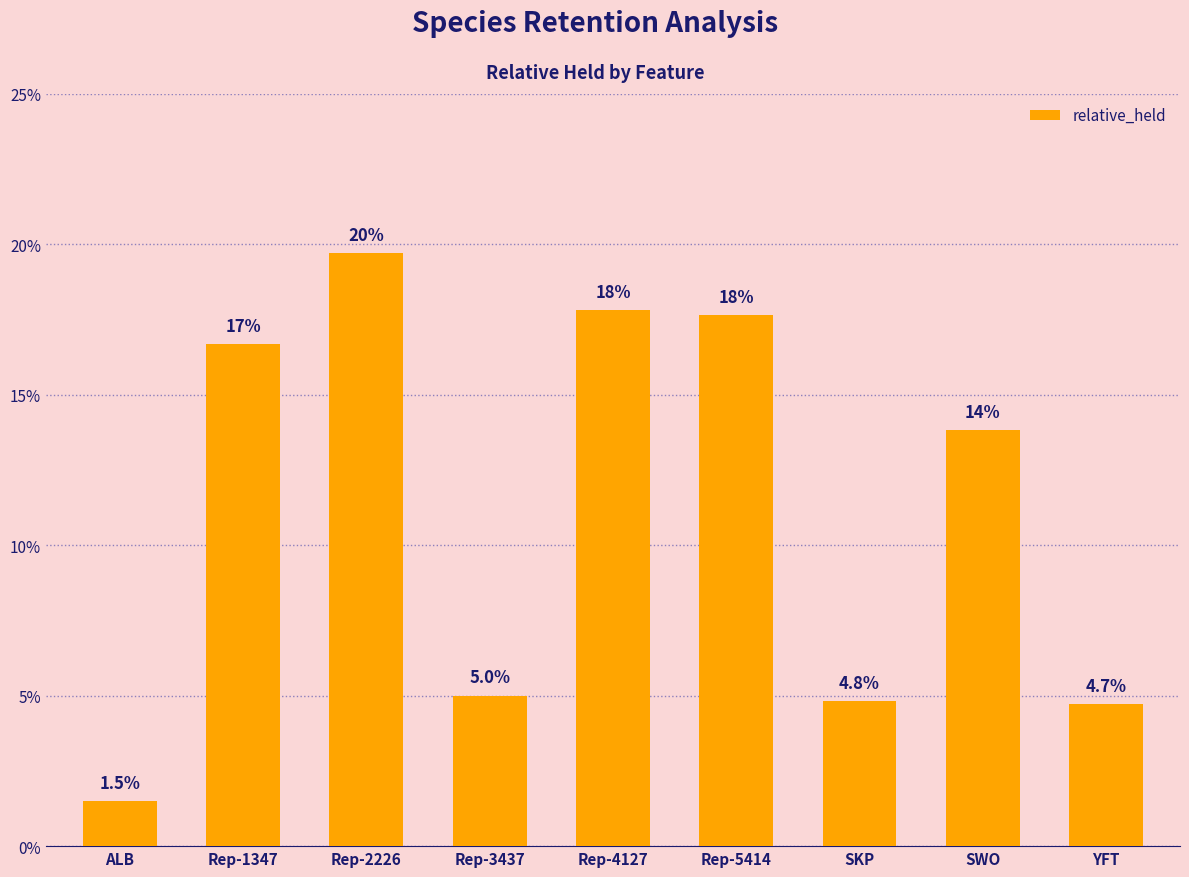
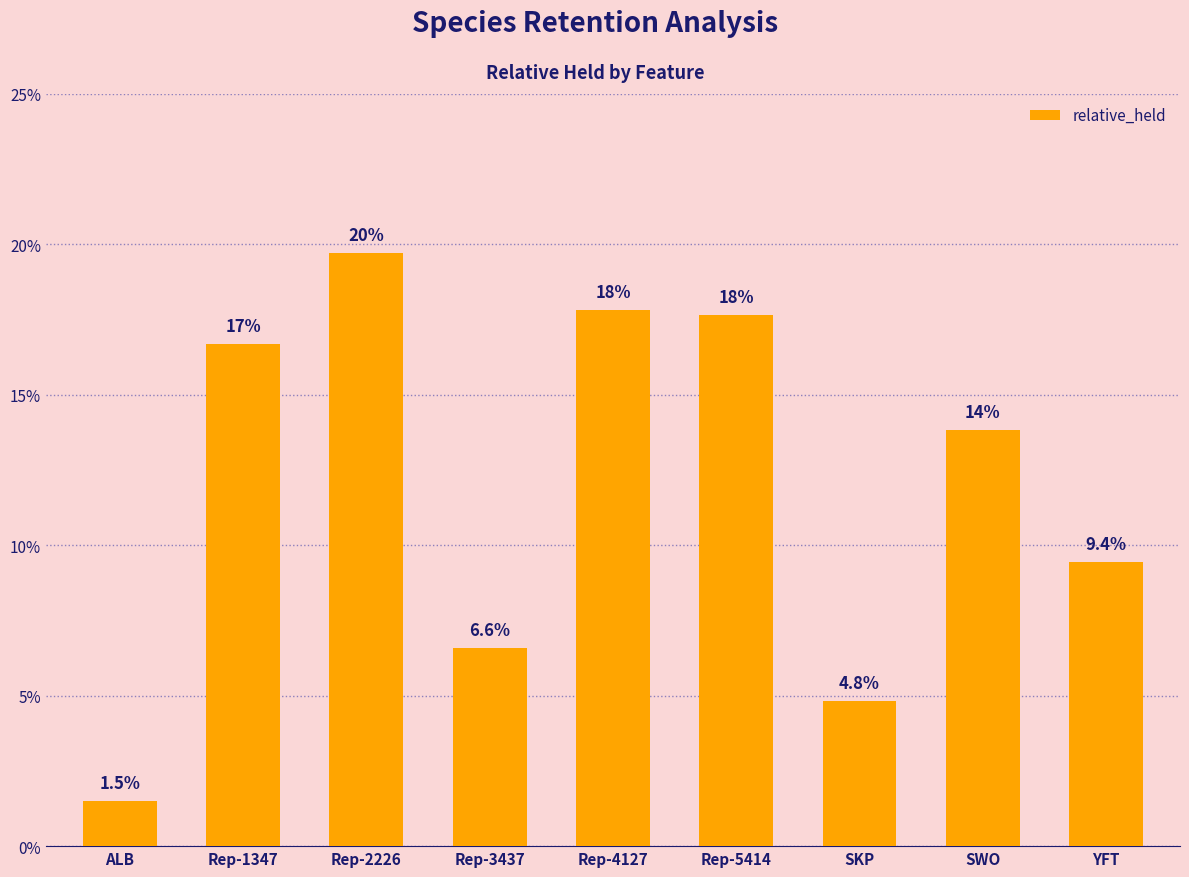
Rep-3437: 5.0% -> 6.6%
YFT: 4.7% -> 9.4%
